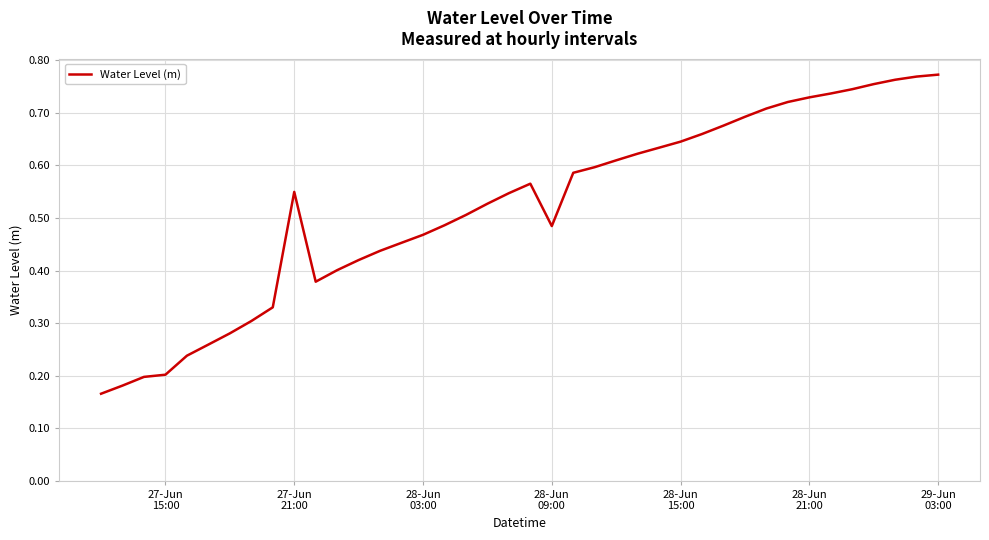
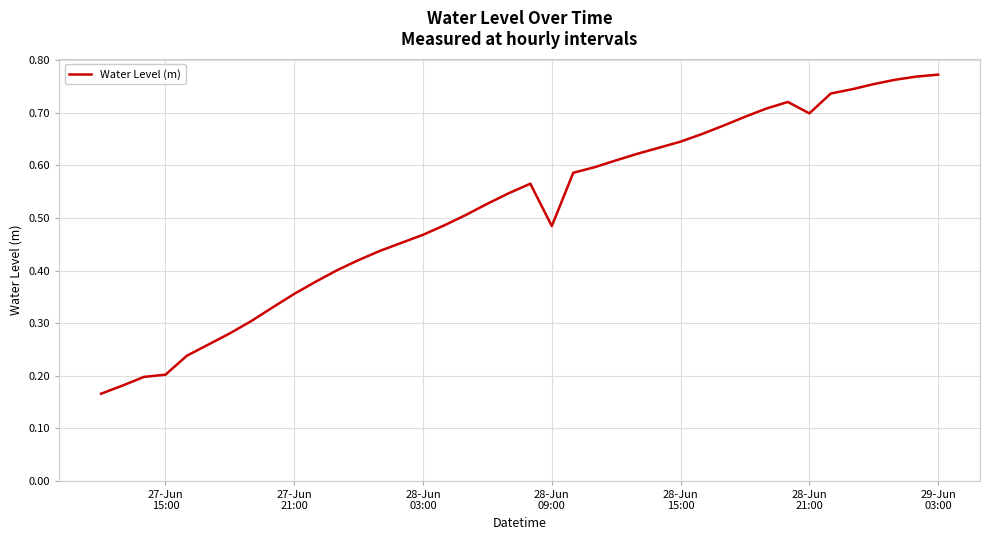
27-Jun 21:00: 0.55 -> 0.36
28-Jun 21:00: 0.73 -> 0.70
